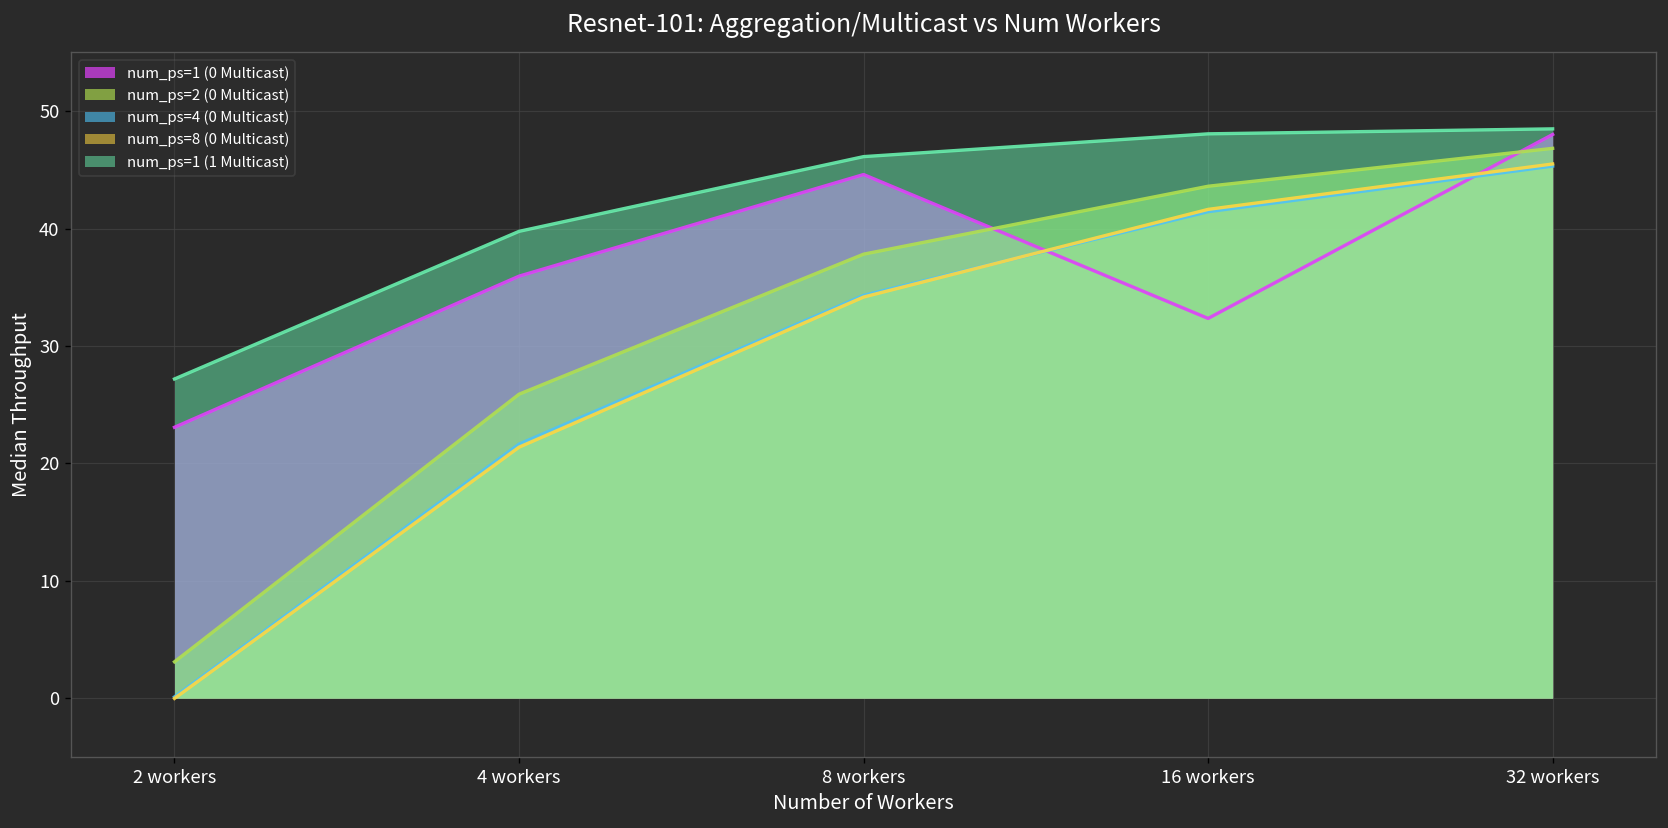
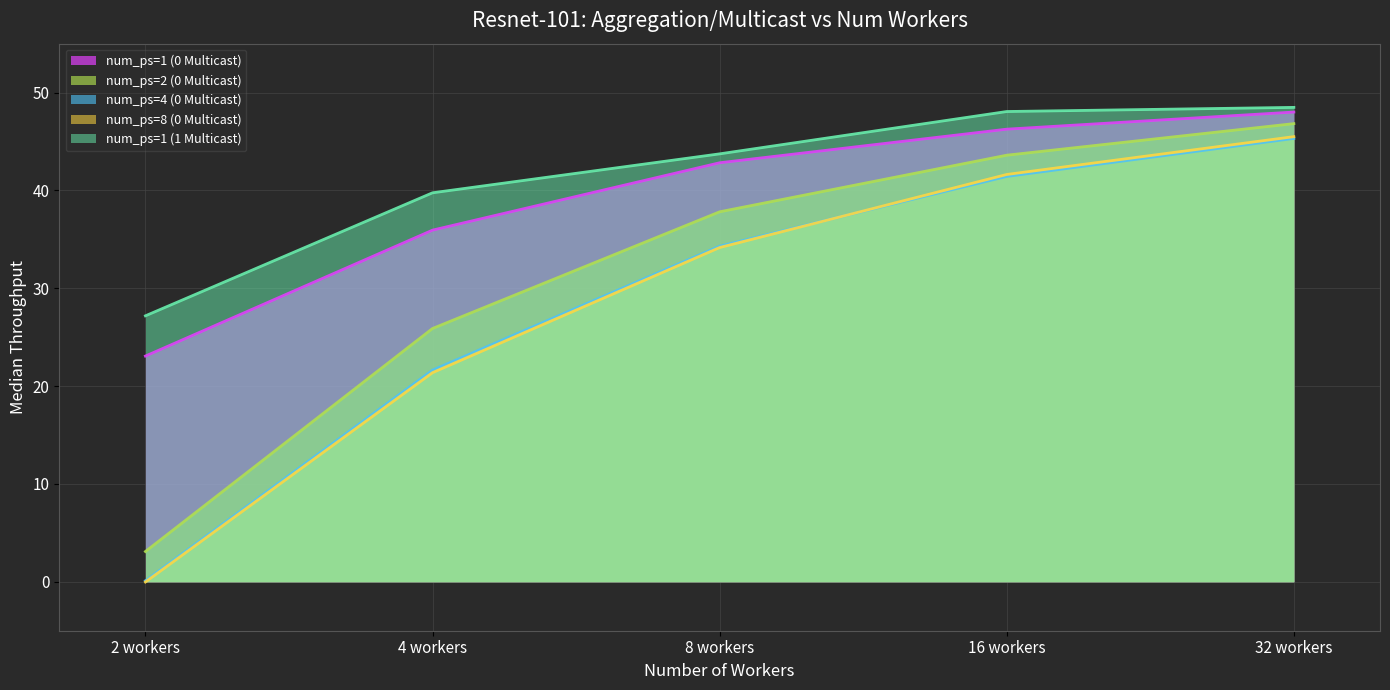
num_ps=1 (0 Multicast), 8 workers: 45 -> 43
num_ps=1 (1 Multicast), 8 workers: 46 -> 44
num_ps=1 (0 Multicast), 16 workers: 32 -> 46
